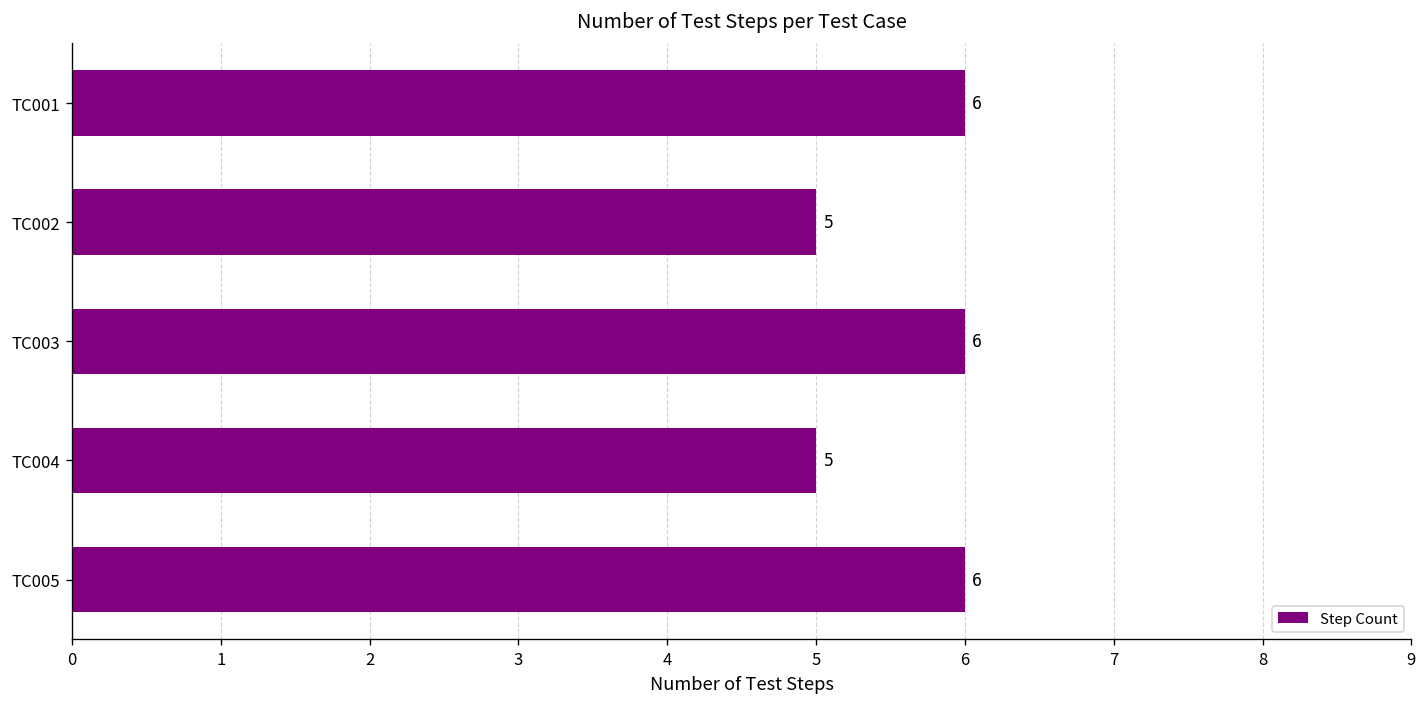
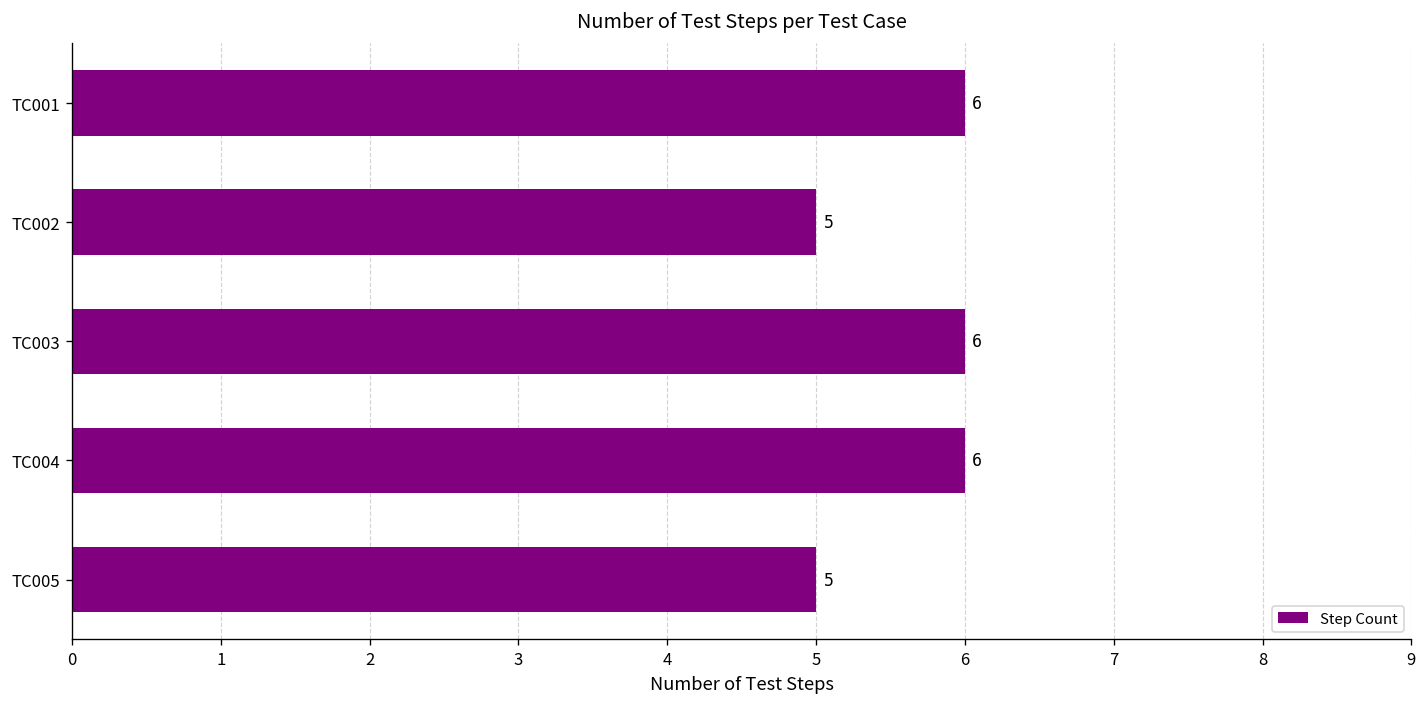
TC004: 5 -> 6
TC005: 6 -> 5
